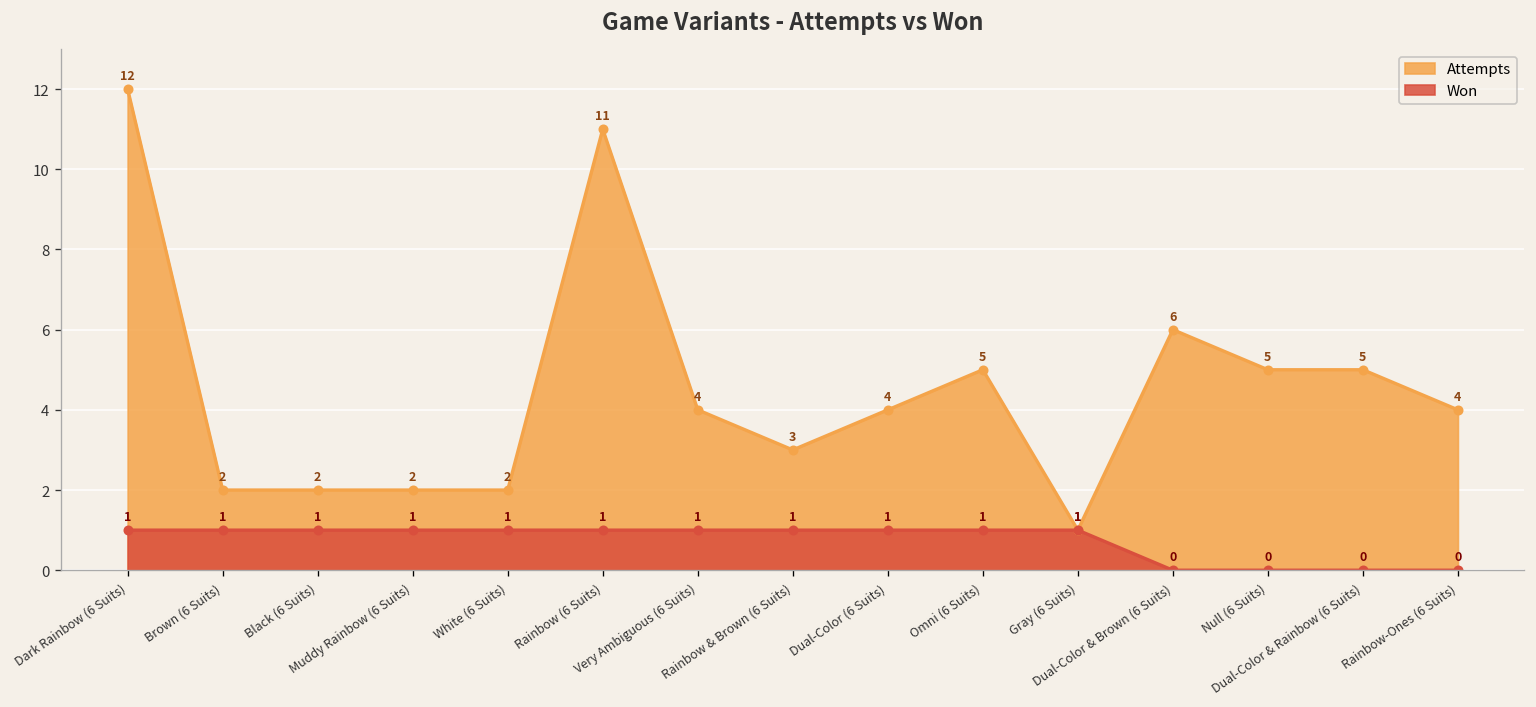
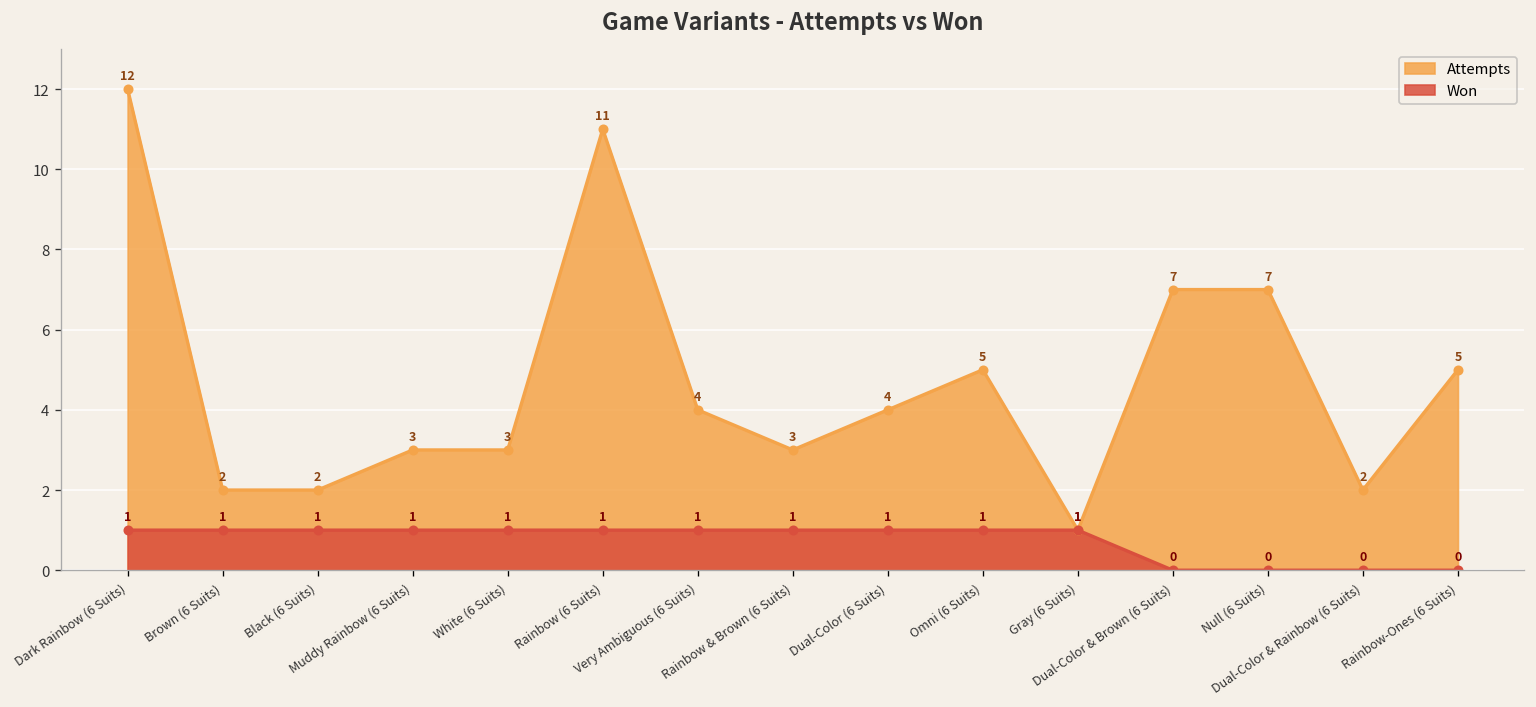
Attempts, Muddy Rainbow (6 Suits): 2 -> 3
Attempts, White (6 Suits): 2 -> 3
Attempts, Dual-Color & Brown (6 Suits): 6 -> 7
Attempts, Null (6 Suits): 5 -> 7
Attempts, Dual-Color & Rainbow (6 Suits): 5 -> 2
Attempts, Rainbow-Ones (6 Suits): 4 -> 5
